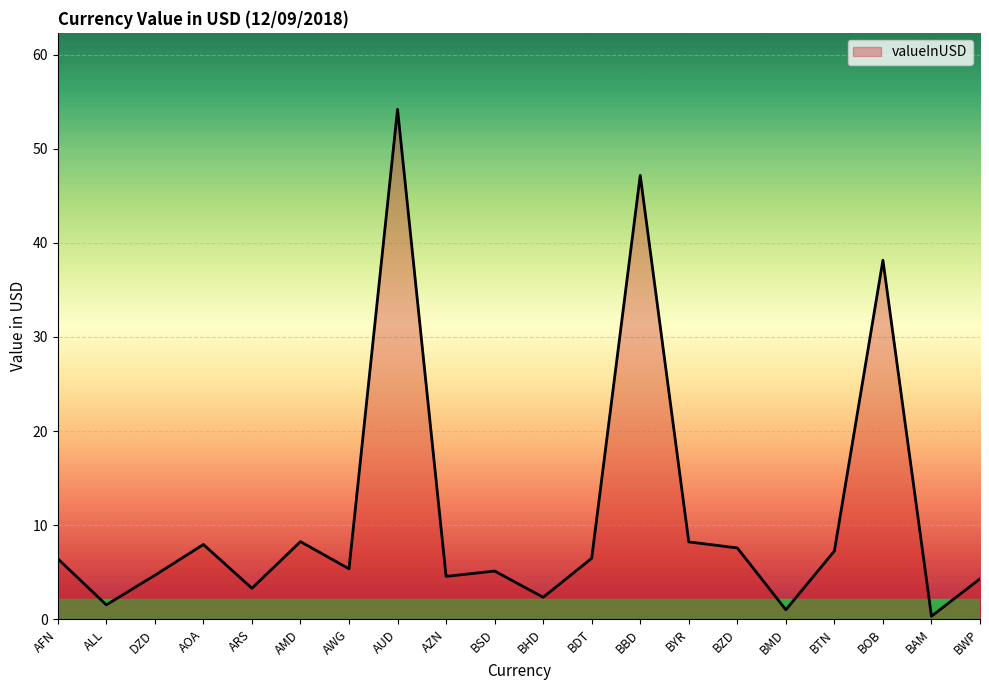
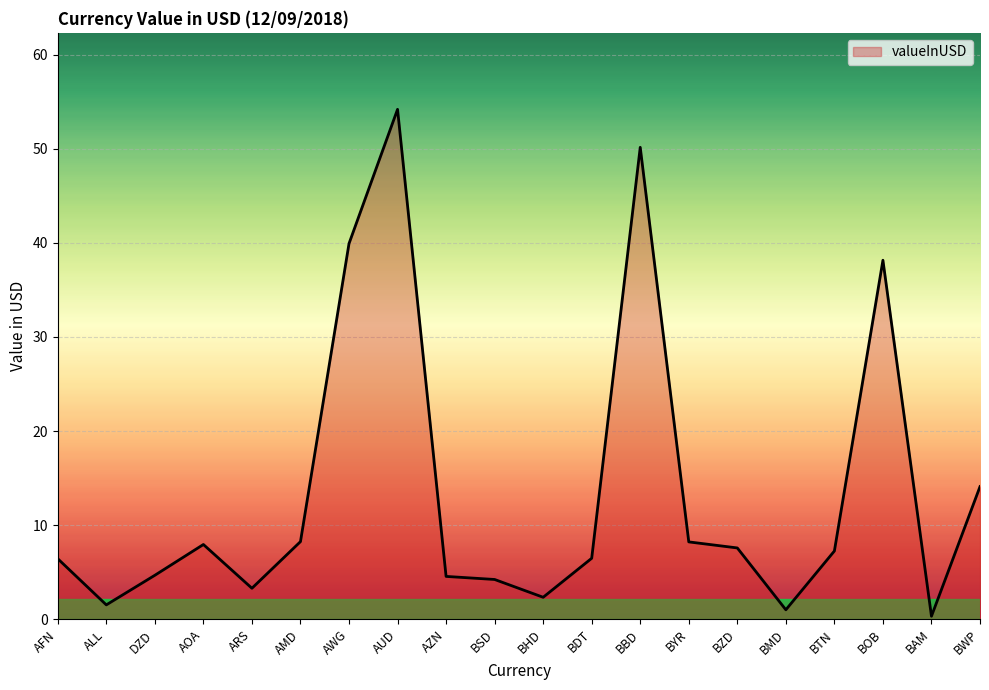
AWG: 5 -> 40
BSD: 5 -> 4
BBD: 47 -> 50
BWP: 4 -> 14
